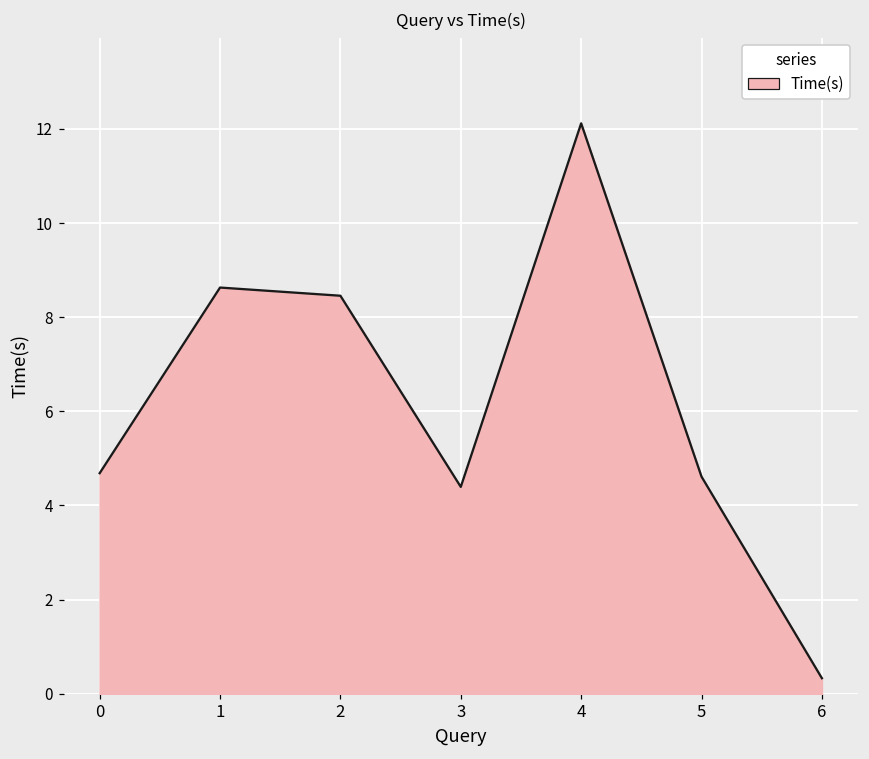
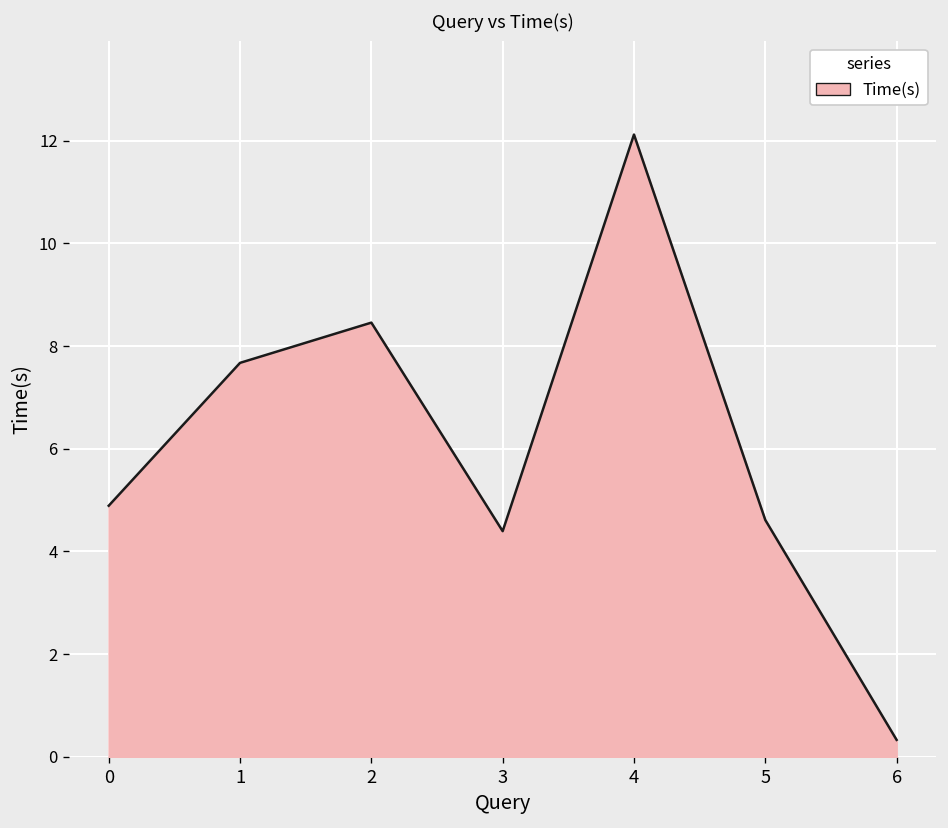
0: 4.7 -> 4.9
1: 8.6 -> 7.7
